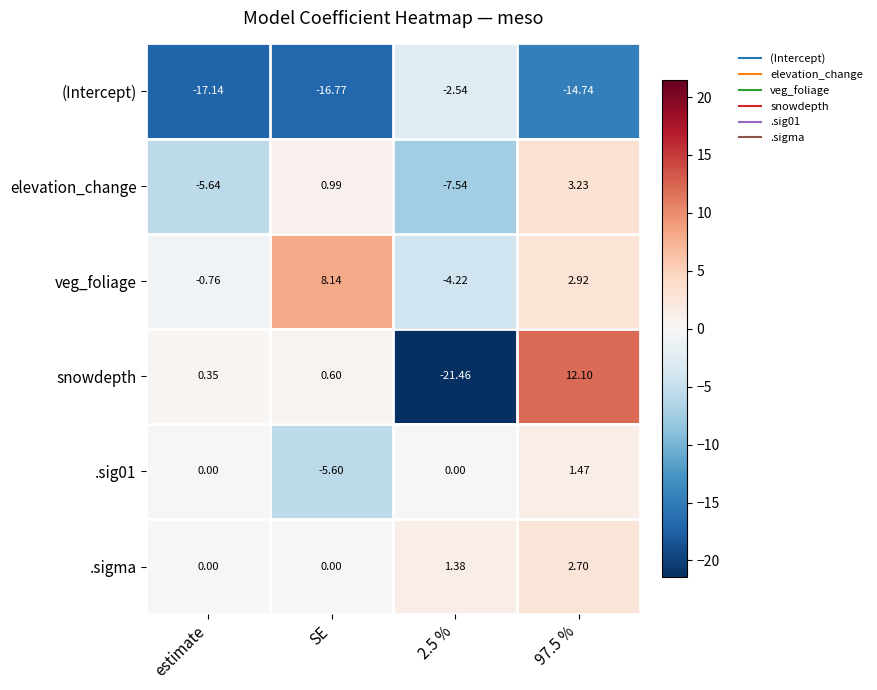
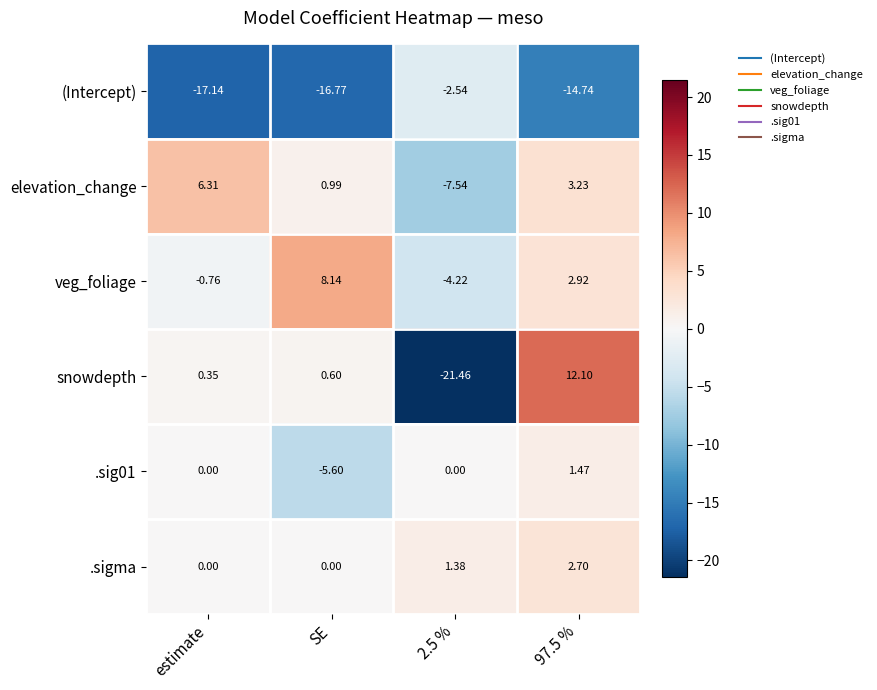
elevation_change, estimate: -5.64 -> 6.31
